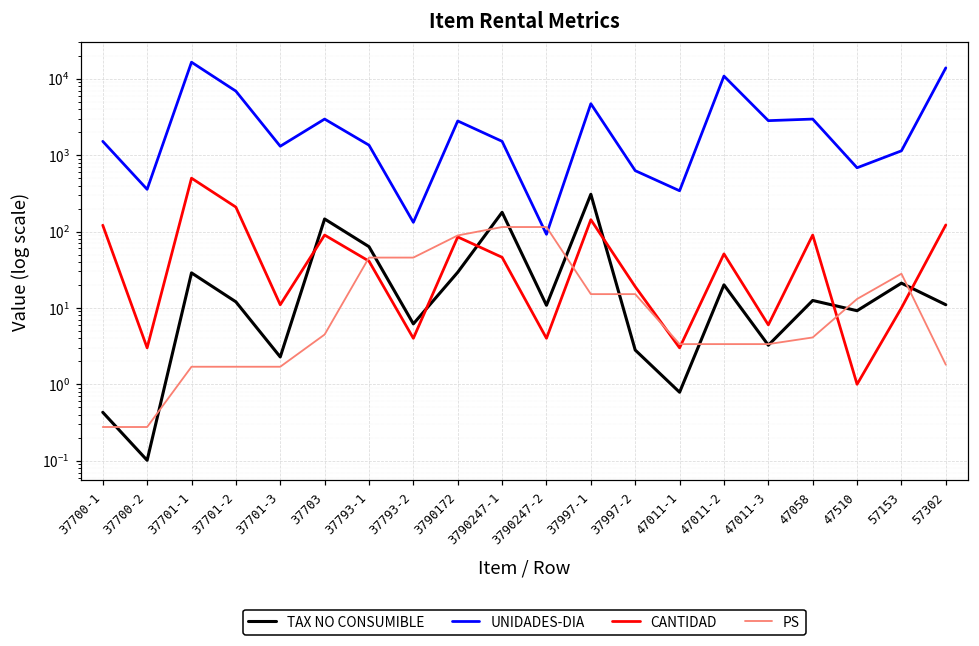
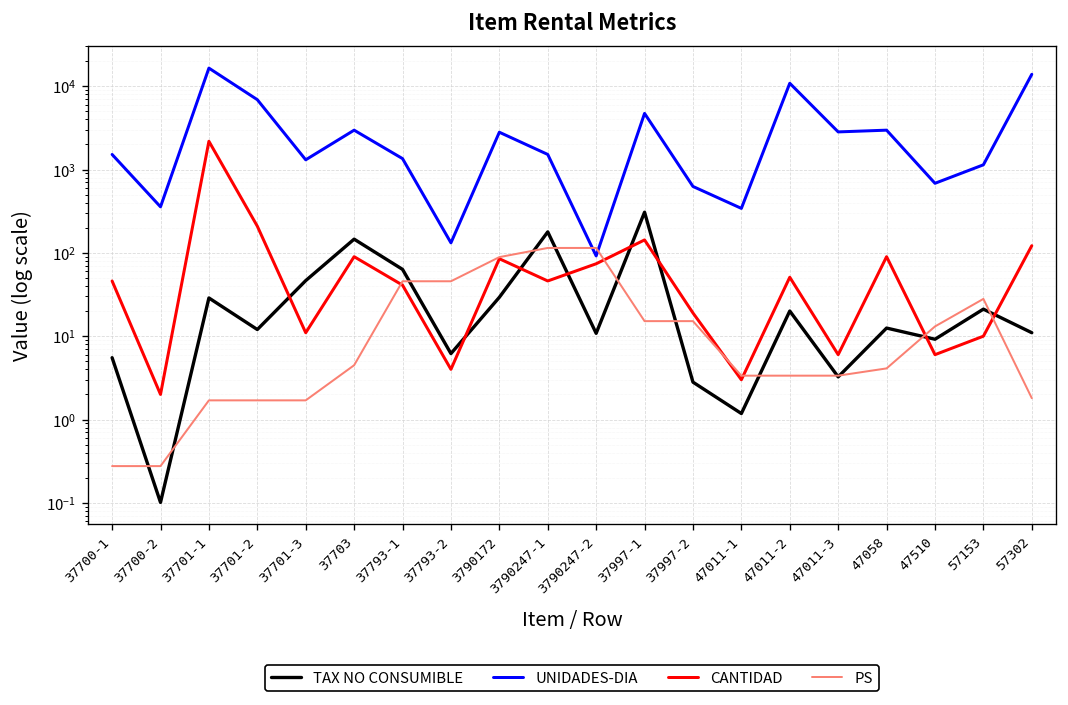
TAX NO CONSUMIBLE, 37700-1: 0.4 -> 6
CANTIDAD, 37700-1: 120 -> 50
CANTIDAD, 37700-2: 3 -> 2
CANTIDAD, 37701-1: 500 -> 2200
TAX NO CONSUMIBLE, 37701-3: 2.3 -> 50
CANTIDAD, 3790247-2: 4 -> 70
TAX NO CONSUMIBLE, 47011-1: 0.8 -> 1.2
CANTIDAD, 47510: 1 -> 6
